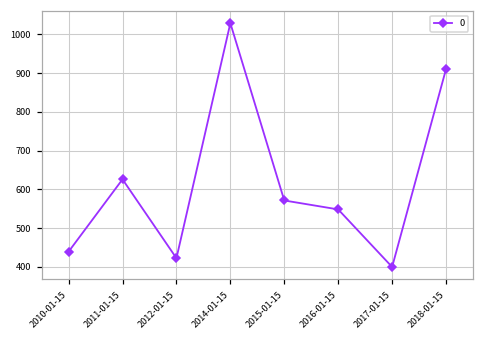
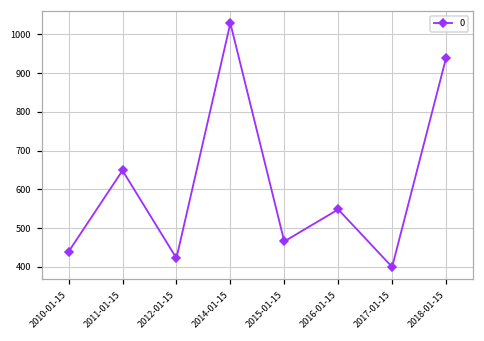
2011-01-15: 630 -> 650
2015-01-15: 570 -> 470
2018-01-15: 910 -> 940
